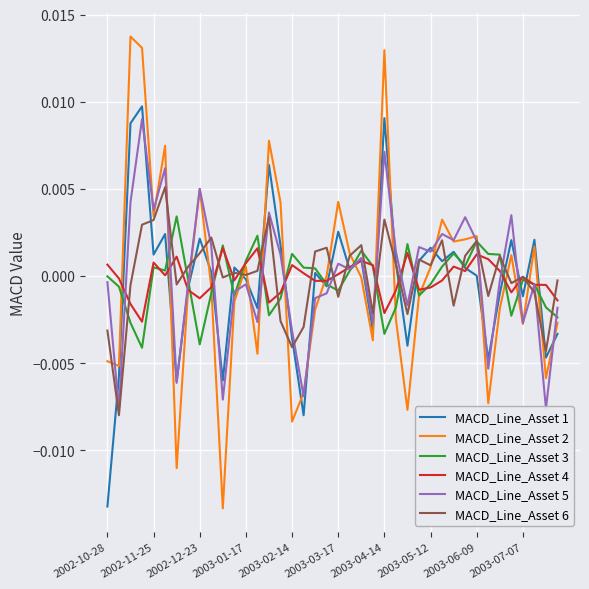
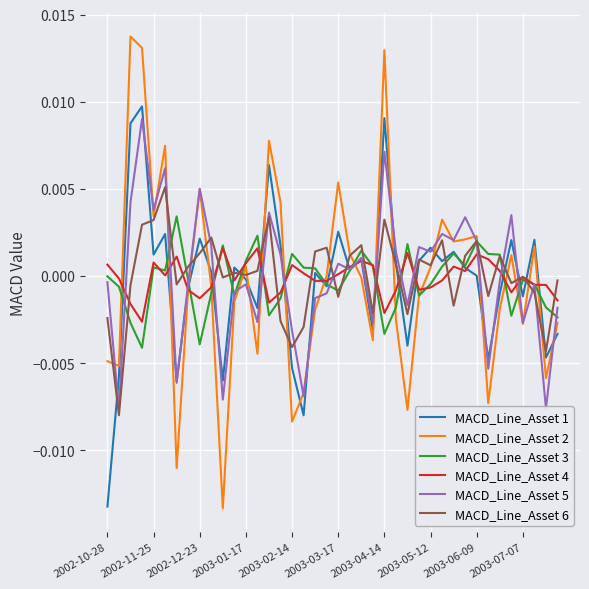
MACD_Line_Asset 6, 2002-10-28: -0.0031 -> -0.0024
MACD_Line_Asset 1, 2003-02-14: -0.0036 -> -0.0053
MACD_Line_Asset 2, 2003-03-17: 0.0043 -> 0.0054
